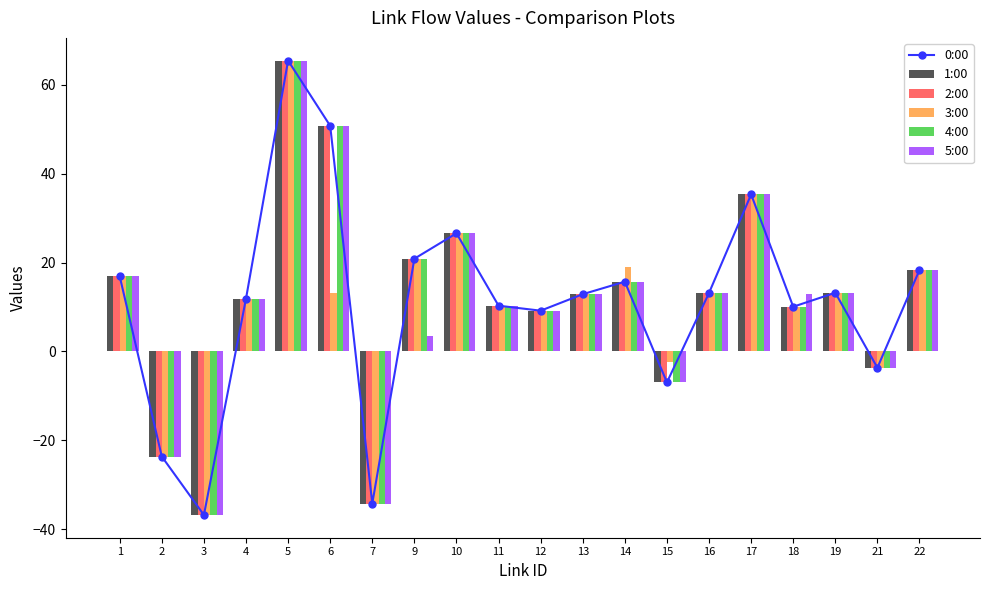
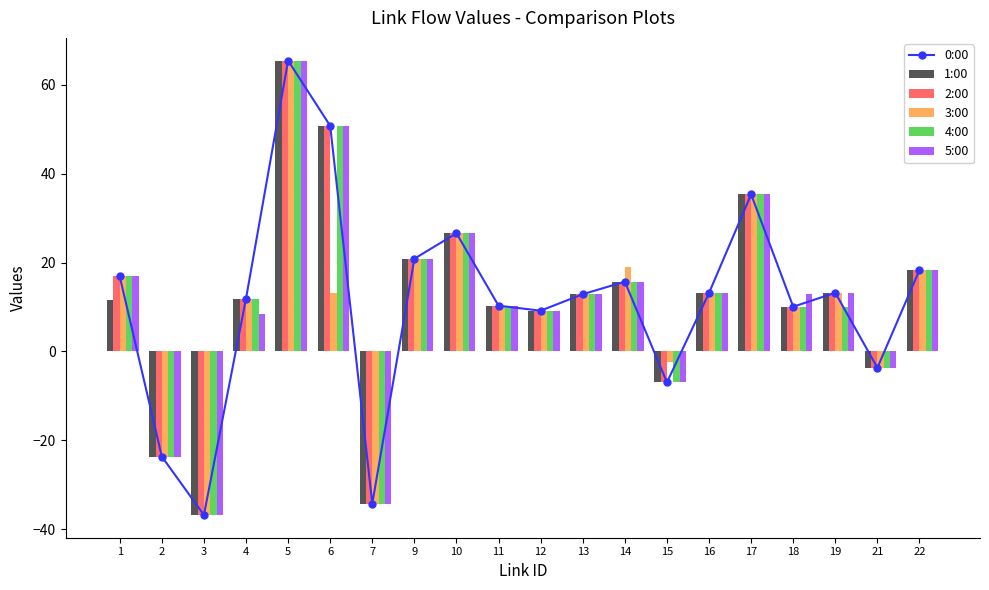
1:00, 1: 17 -> 12
5:00, 4: 12 -> 8
5:00, 9: 3 -> 21
4:00, 19: 13 -> 10
